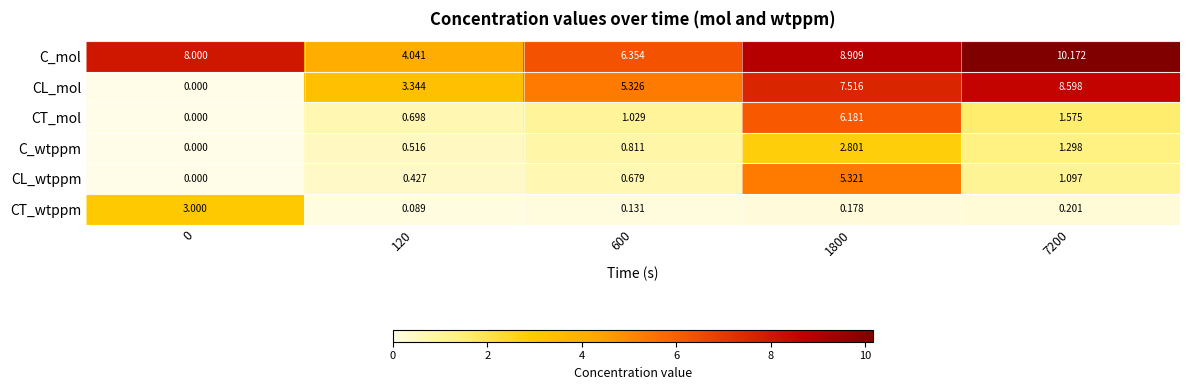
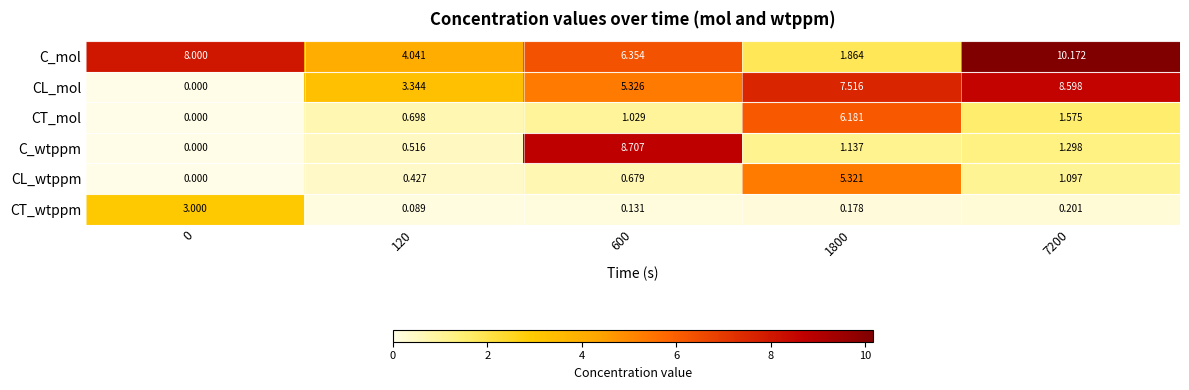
C_mol, 1800: 8.909 -> 1.864
C_wtppm, 600: 0.811 -> 8.707
C_wtppm, 1800: 2.801 -> 1.137
